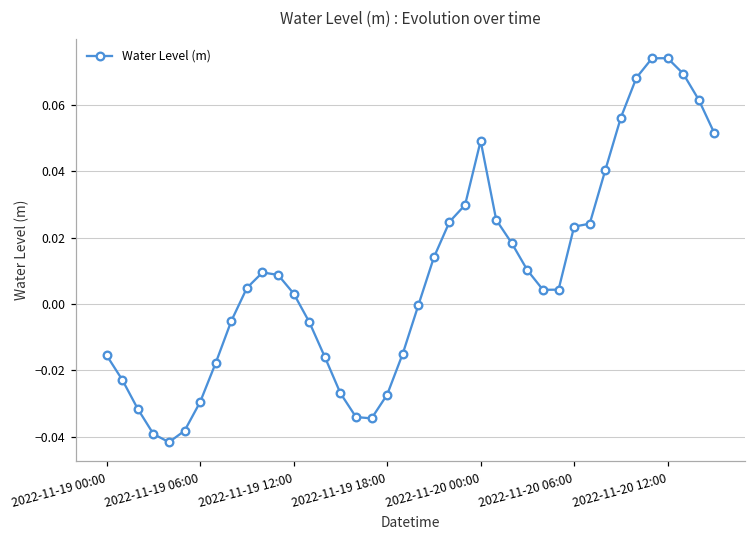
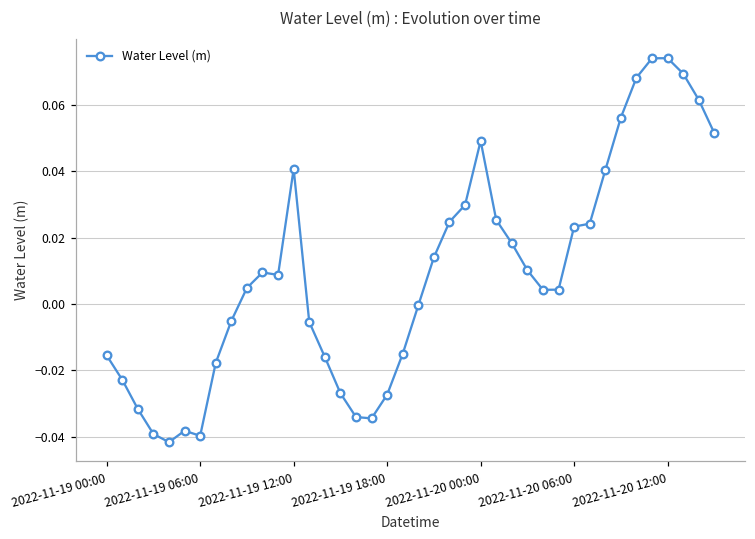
2022-11-19 06:00: -0.030 -> -0.040
2022-11-19 12:00: 0.003 -> 0.041
